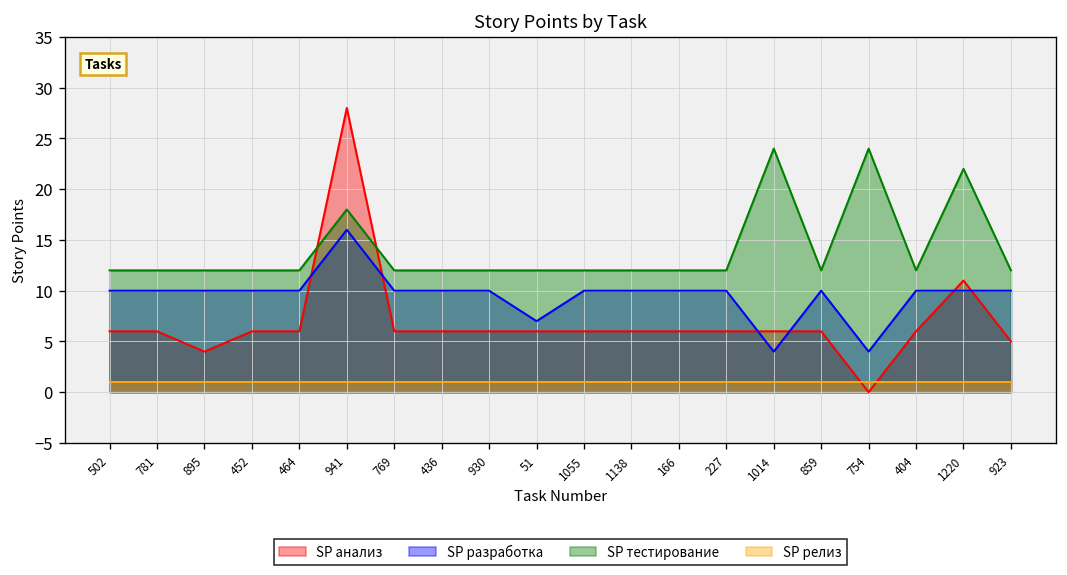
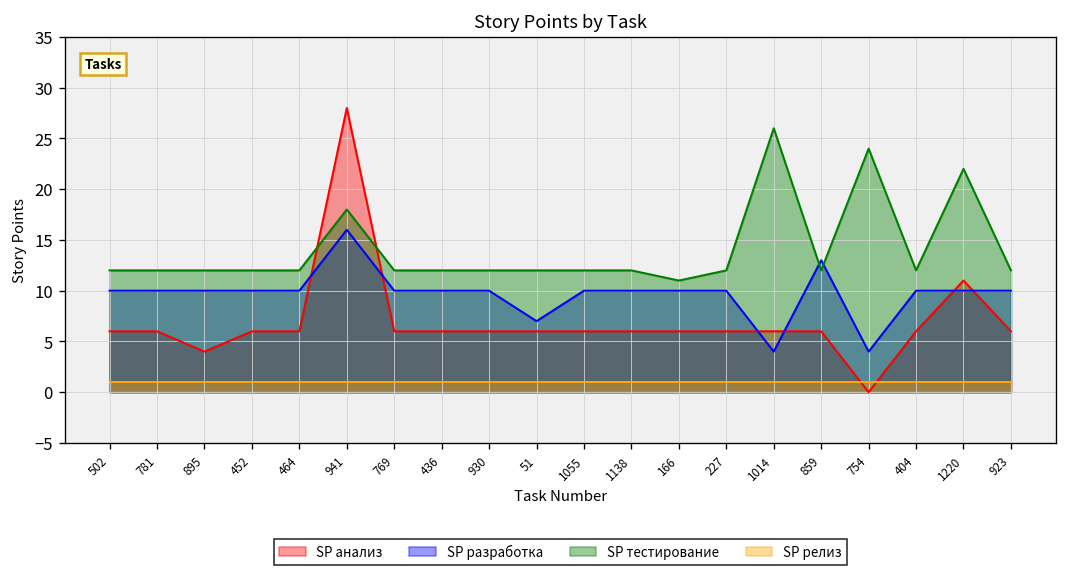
SP тестирование, 166: 12 -> 11
SP тестирование, 1014: 24 -> 26
SP разработка, 859: 10 -> 13
SP анализ, 923: 5 -> 6
